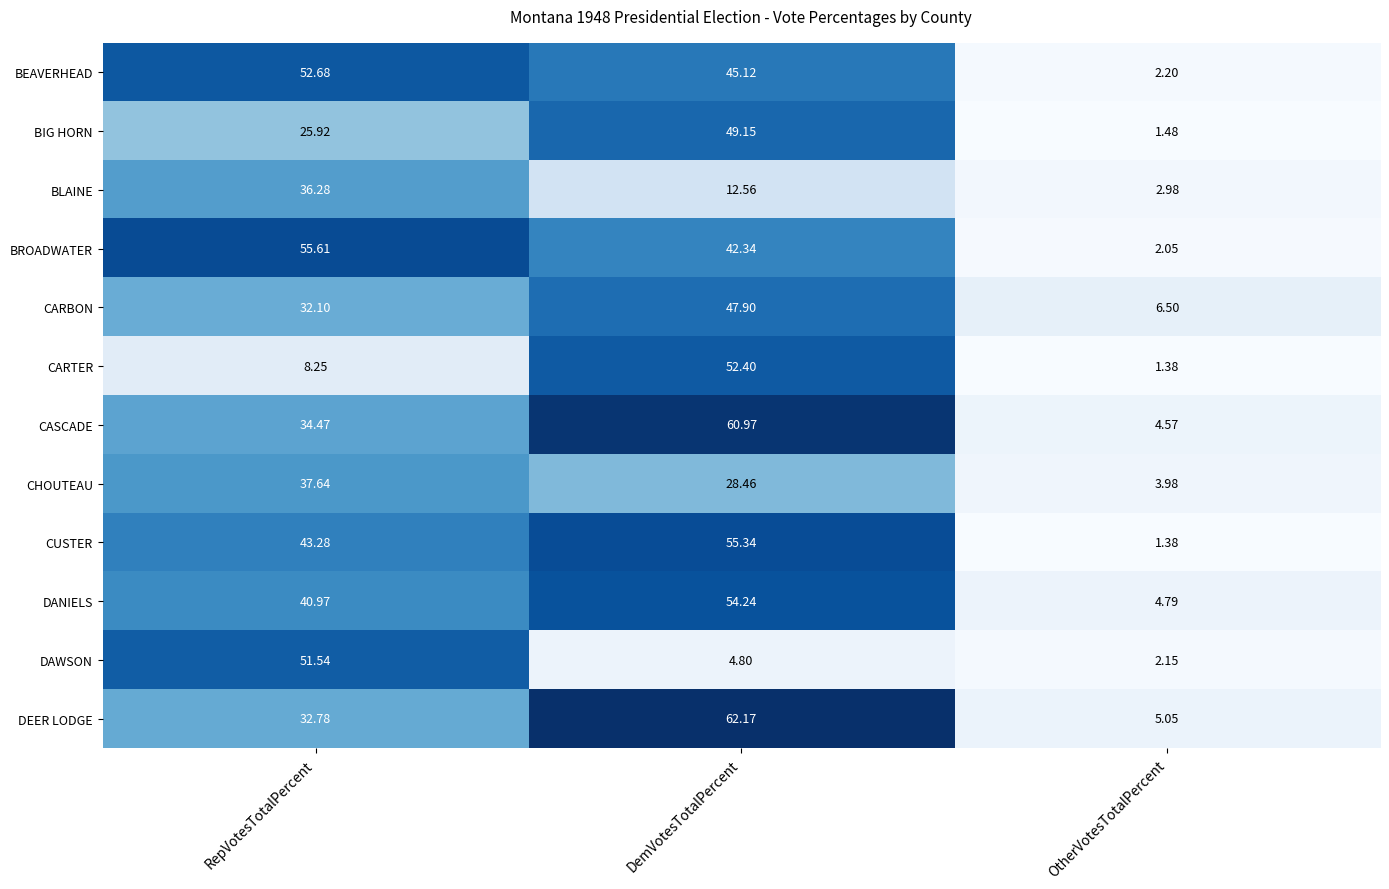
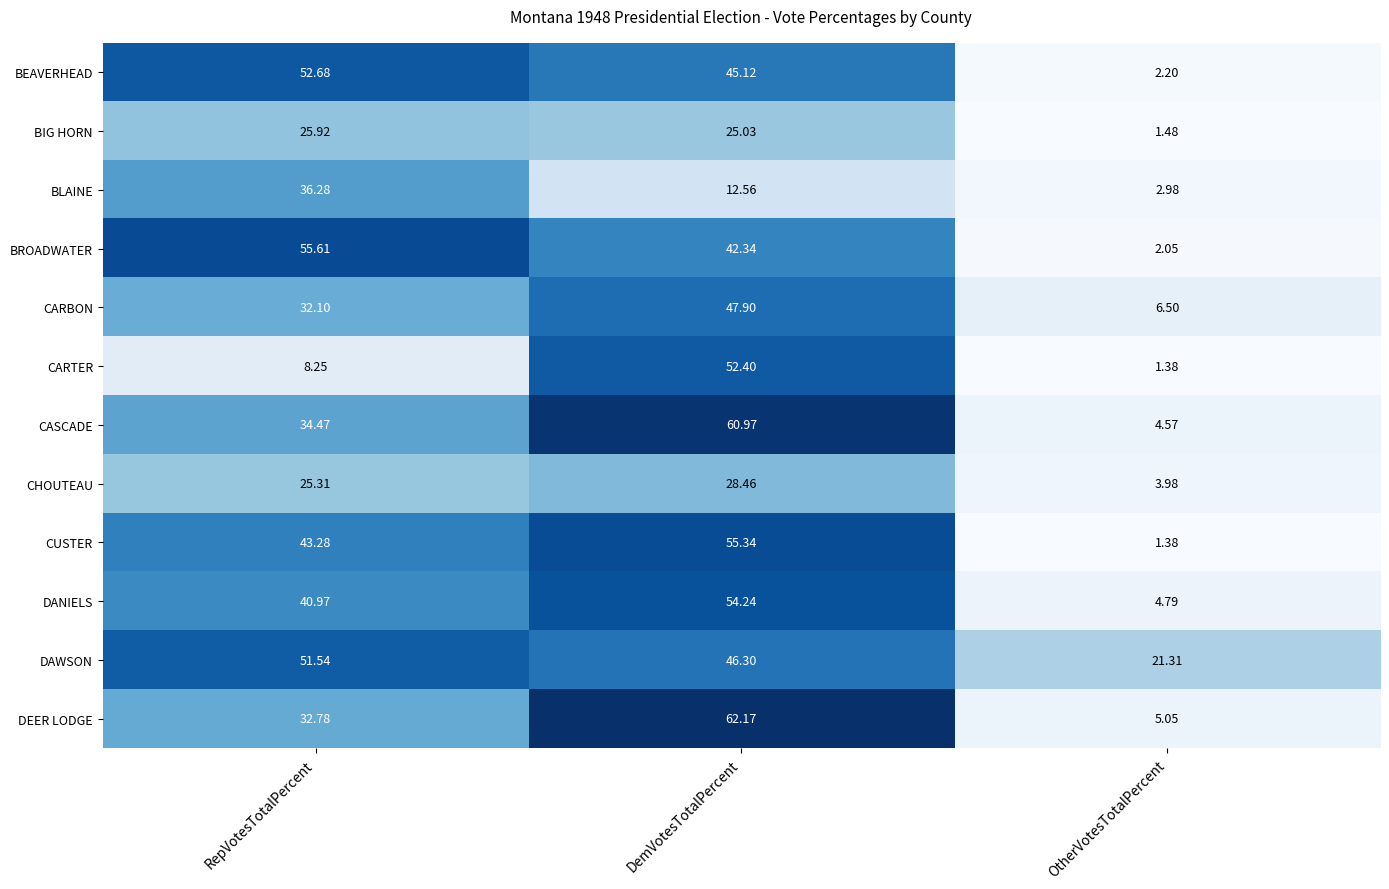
BIG HORN, DemVotesTotalPercent: 49.15 -> 25.03
CHOUTEAU, RepVotesTotalPercent: 37.64 -> 25.31
DAWSON, DemVotesTotalPercent: 4.80 -> 46.30
DAWSON, OtherVotesTotalPercent: 2.15 -> 21.31
